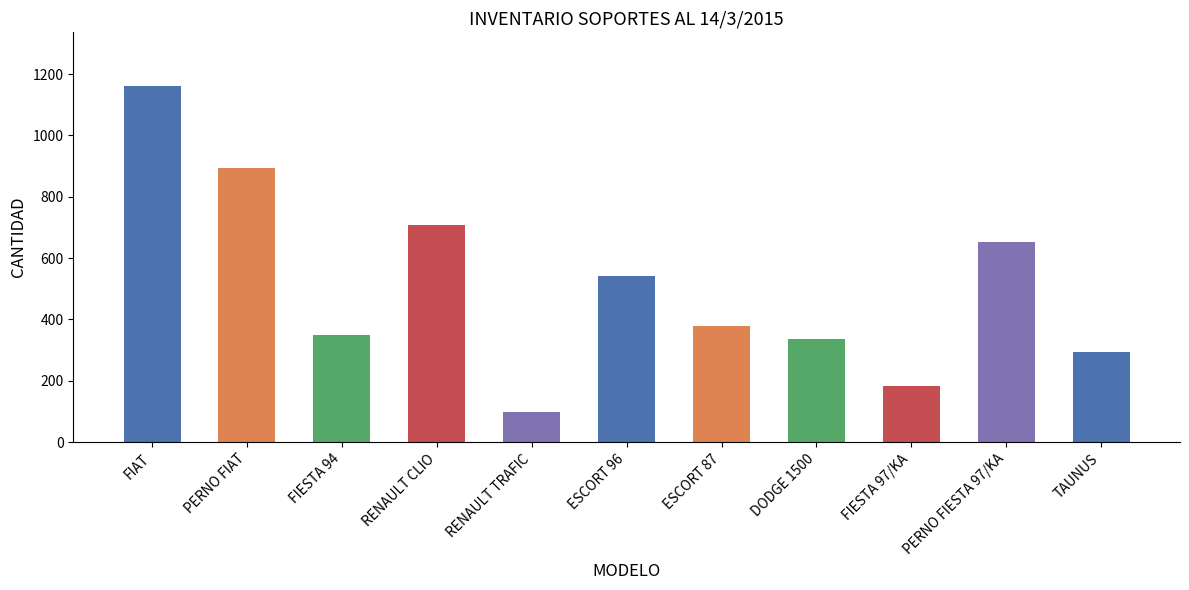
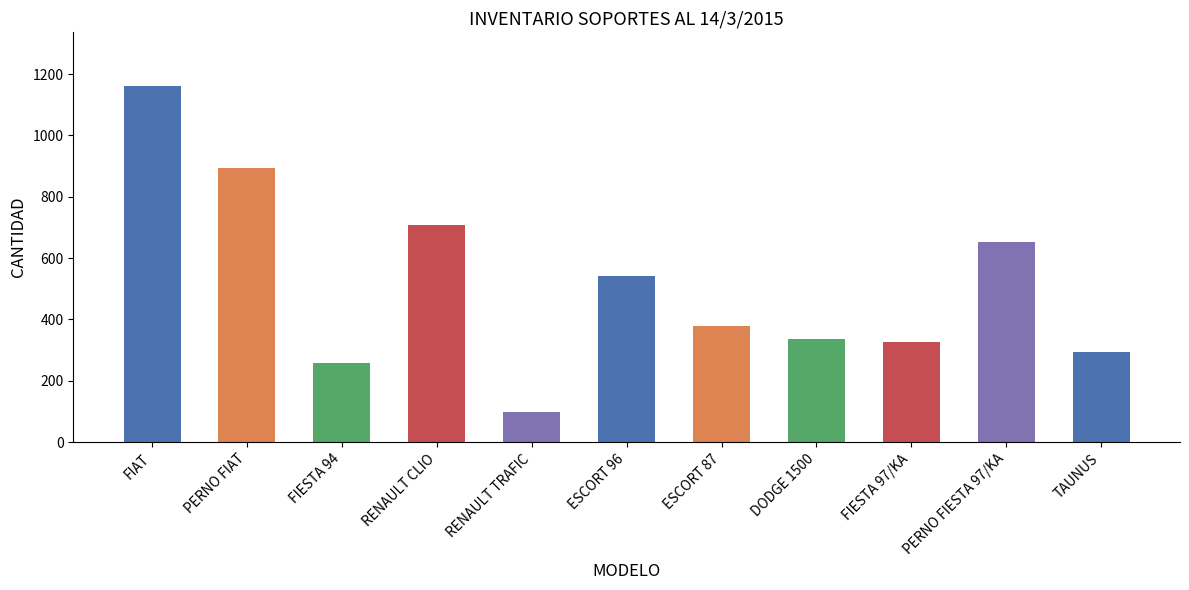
FIESTA 94: 350 -> 260
FIESTA 97/KA: 180 -> 330
